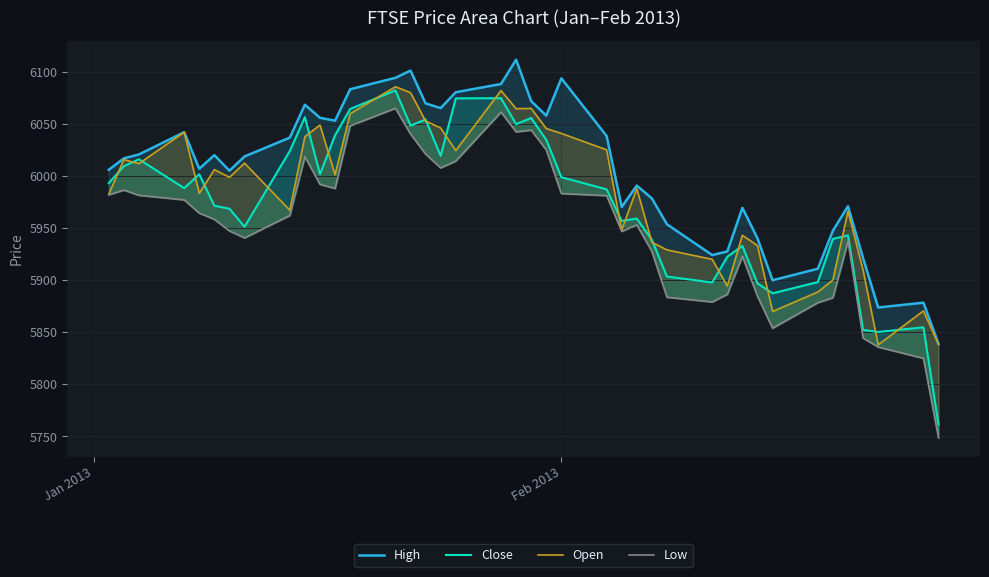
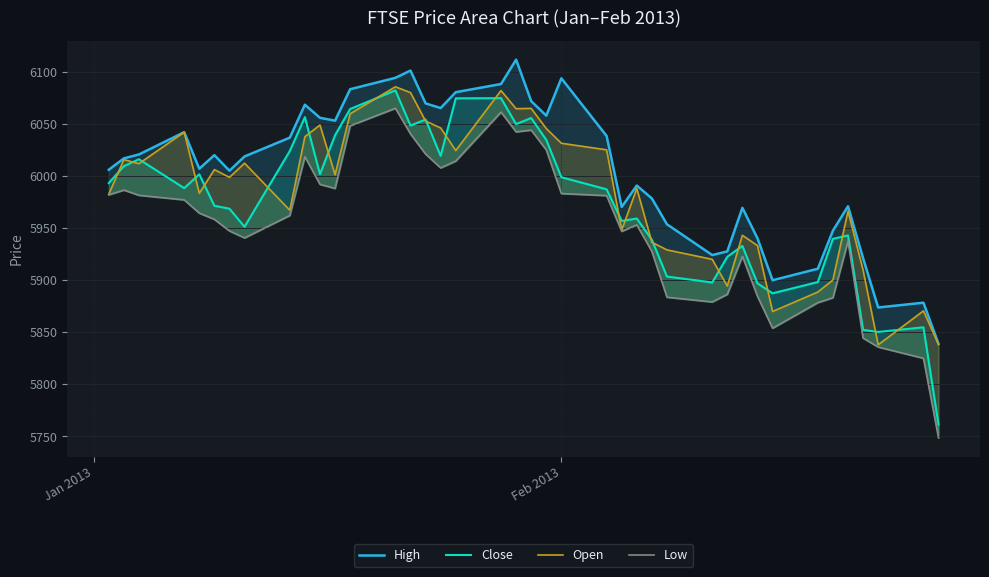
Open, Feb 2013: 6041 -> 6032
